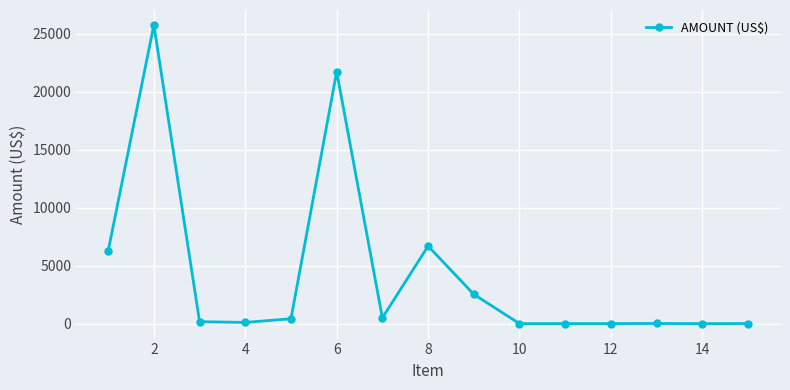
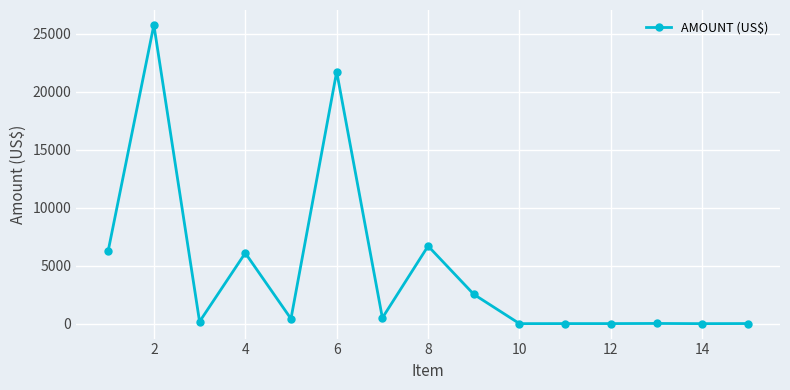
4: 100 -> 6100
